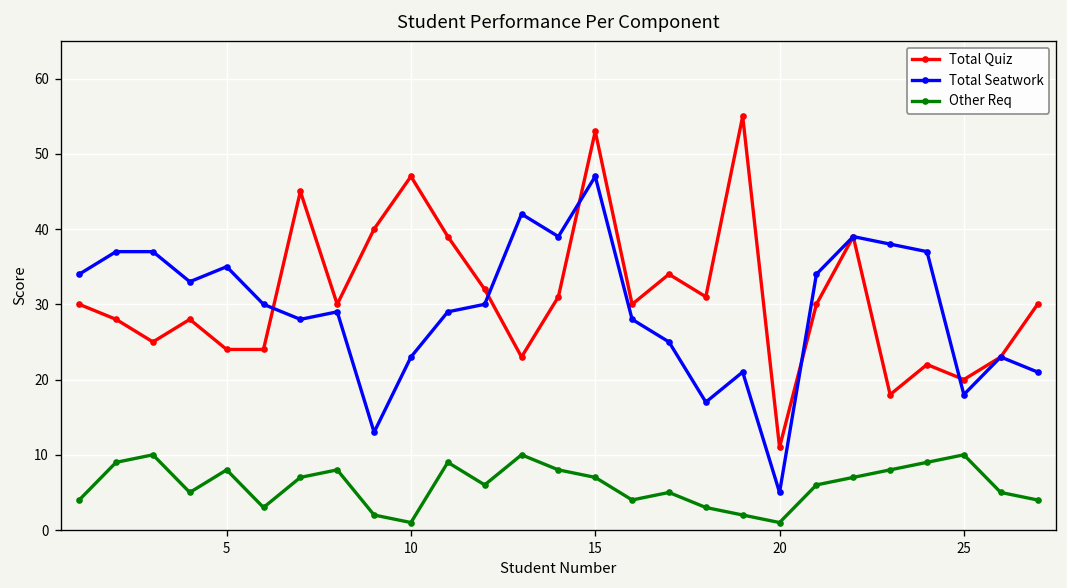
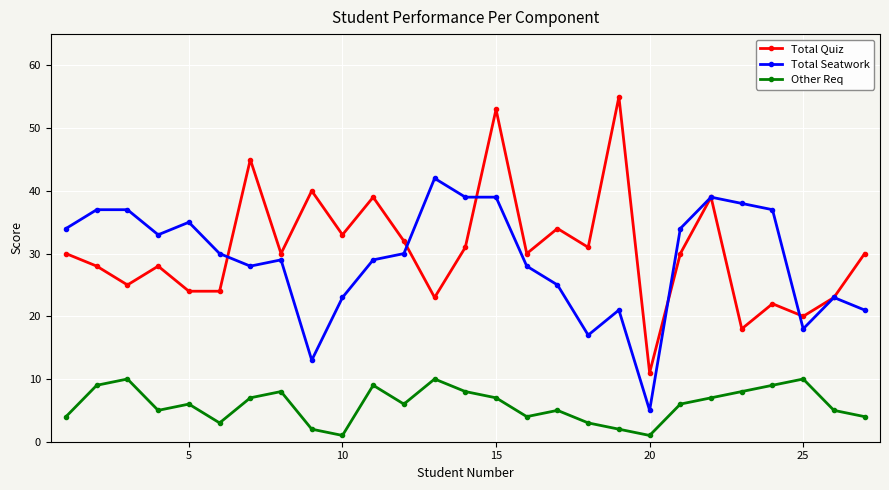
Other Req, 5: 8 -> 6
Total Quiz, 10: 47 -> 33
Total Seatwork, 15: 47 -> 39
